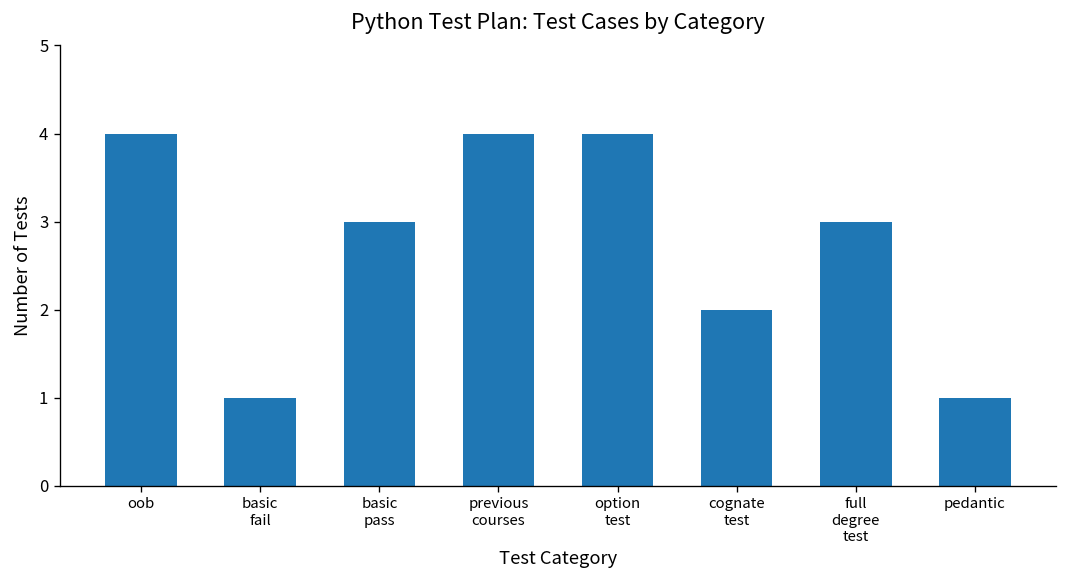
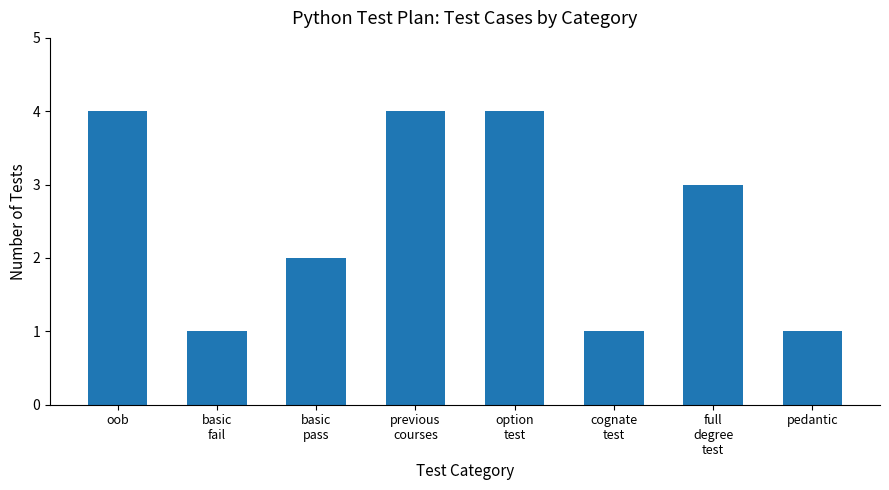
basic pass: 3 -> 2
cognate test: 2 -> 1
